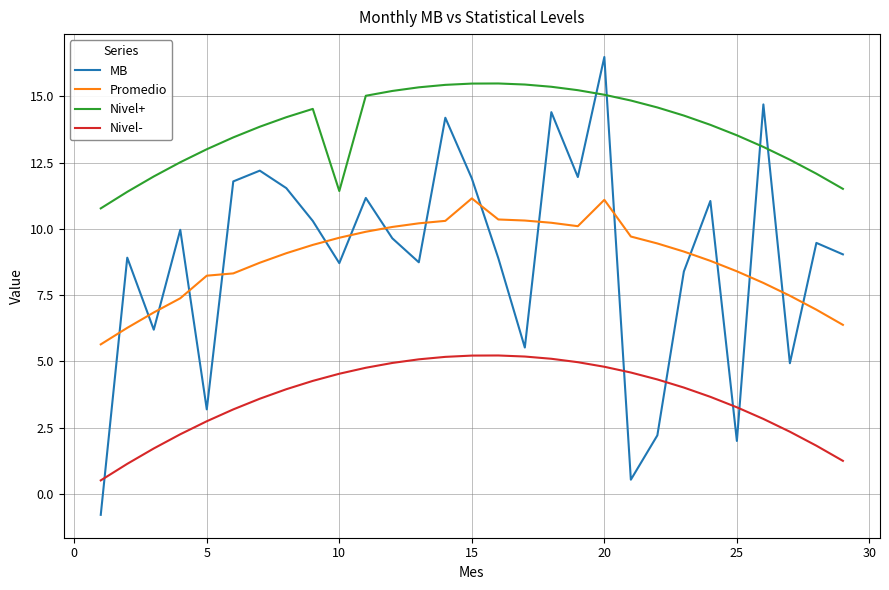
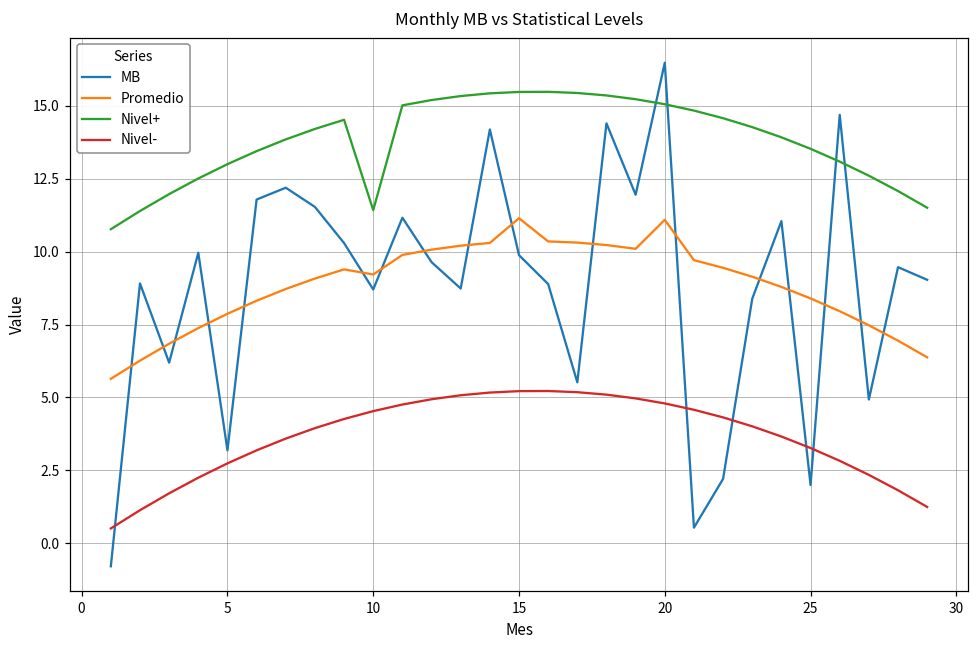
Promedio, 5: 8.2 -> 7.9
Promedio, 10: 9.7 -> 9.2
MB, 15: 11.9 -> 9.9
